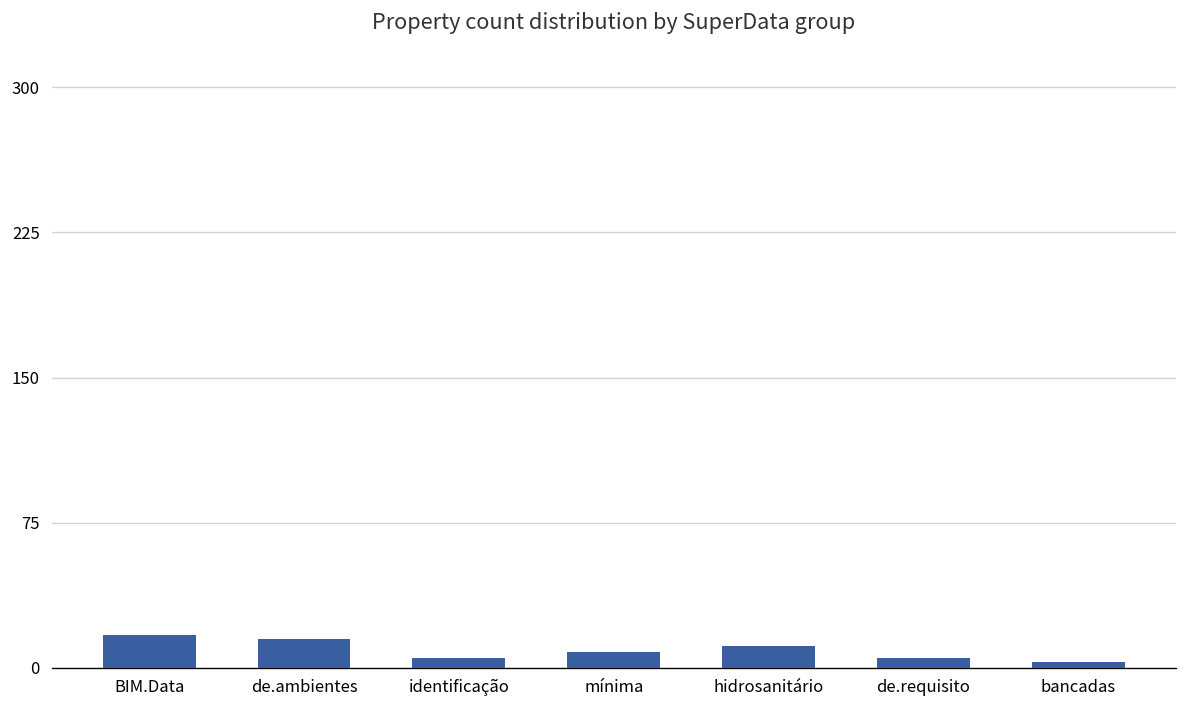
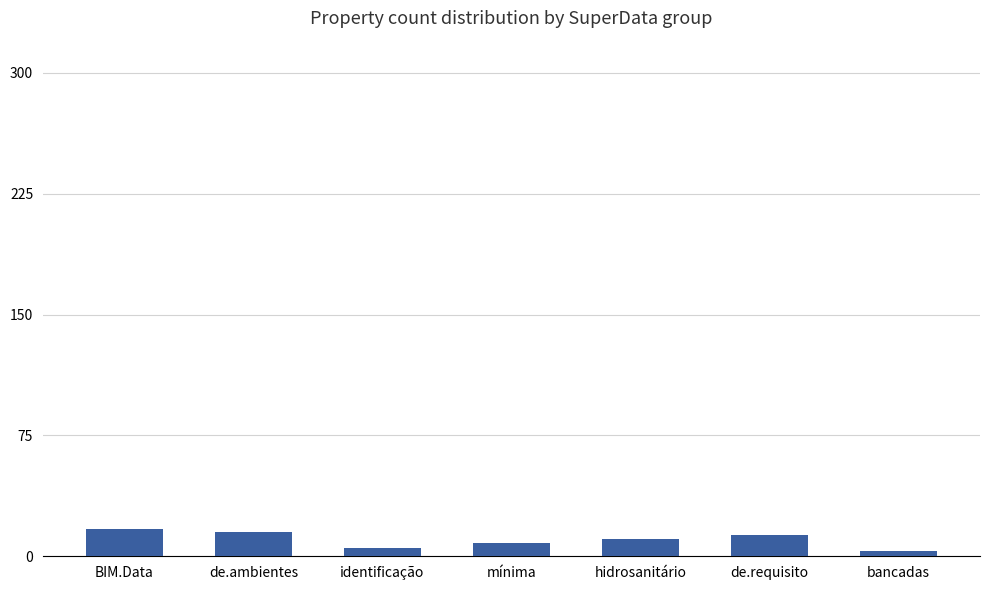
de.requisito: 5 -> 13
